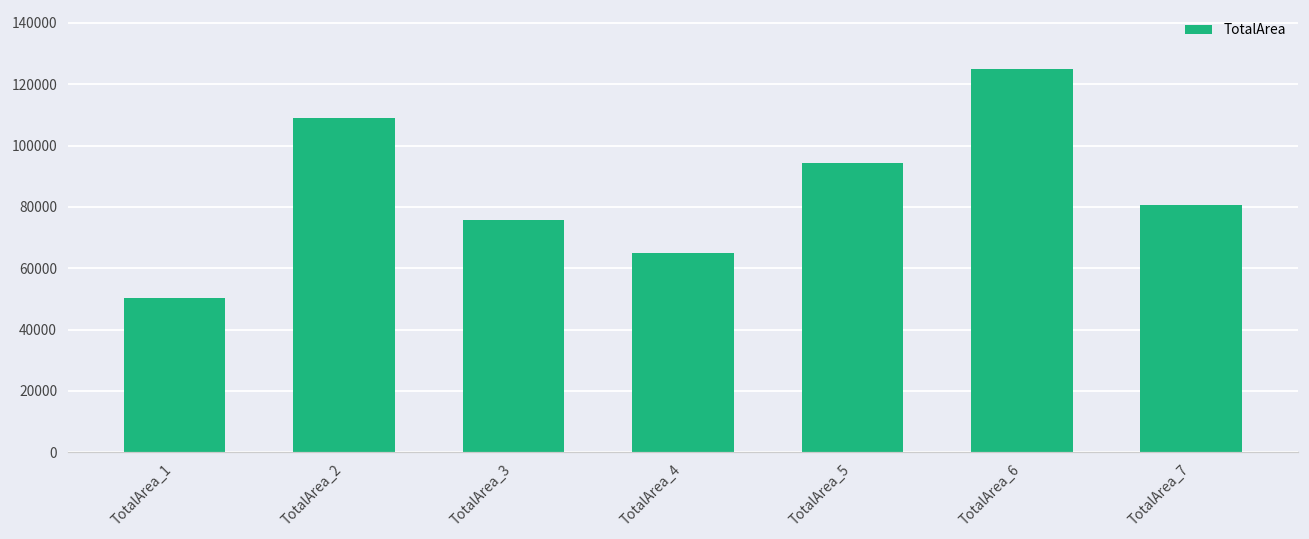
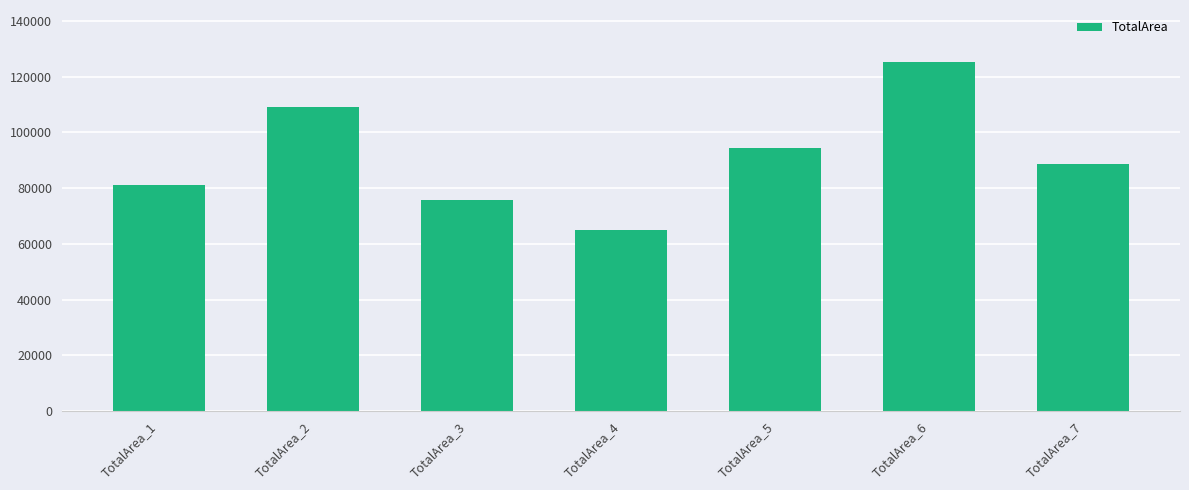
TotalArea_1: 50000 -> 81000
TotalArea_7: 81000 -> 89000
